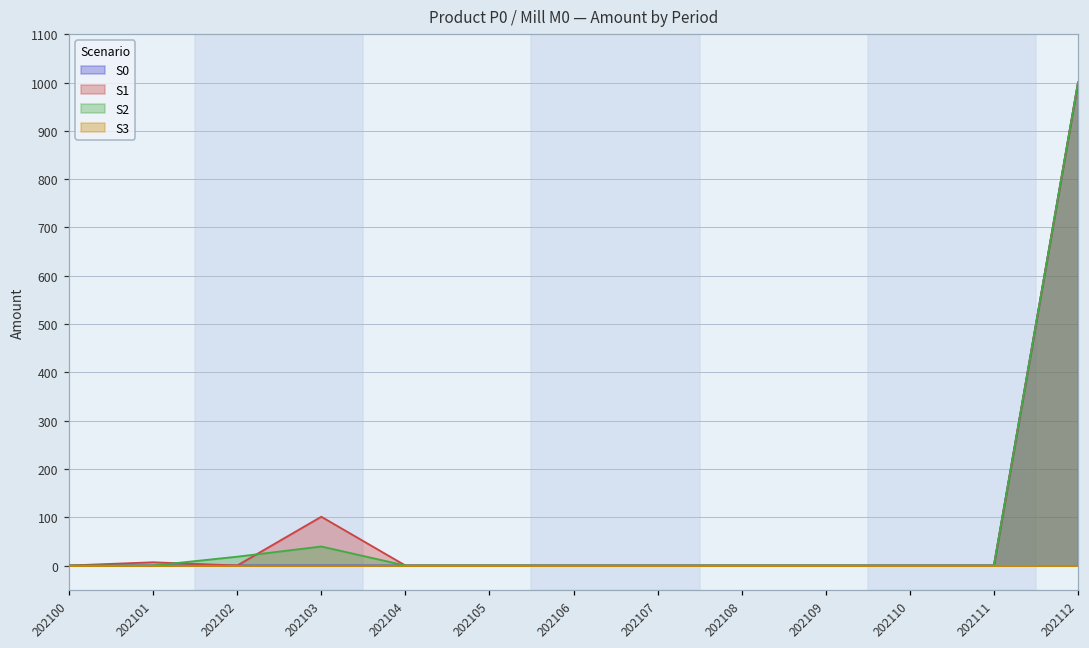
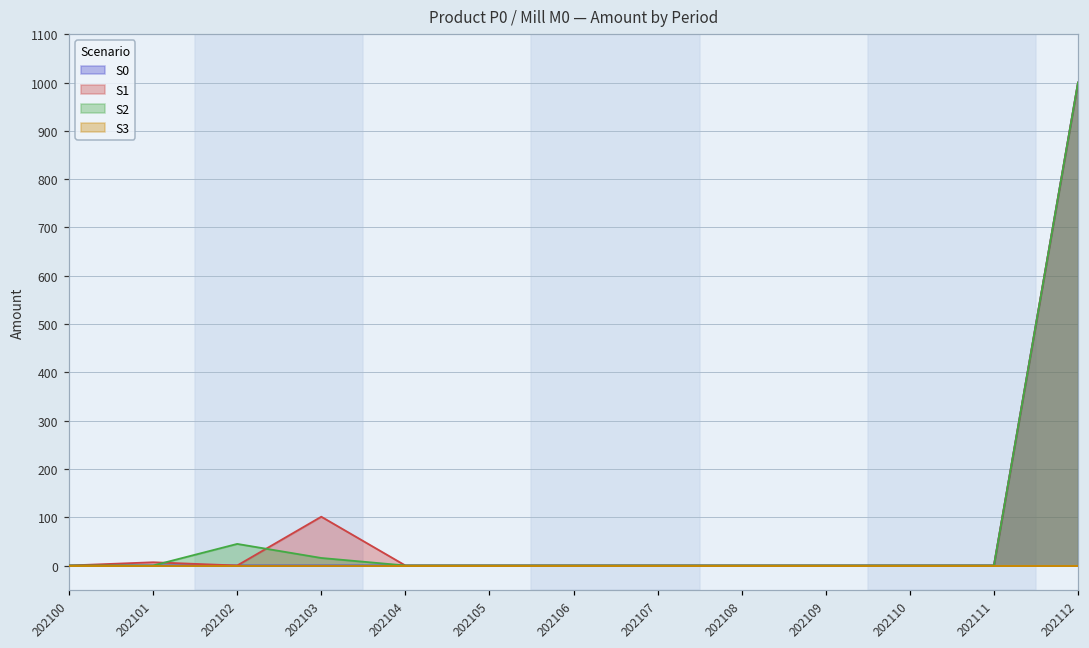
S2, 202102: 20 -> 40
S2, 202103: 40 -> 20
